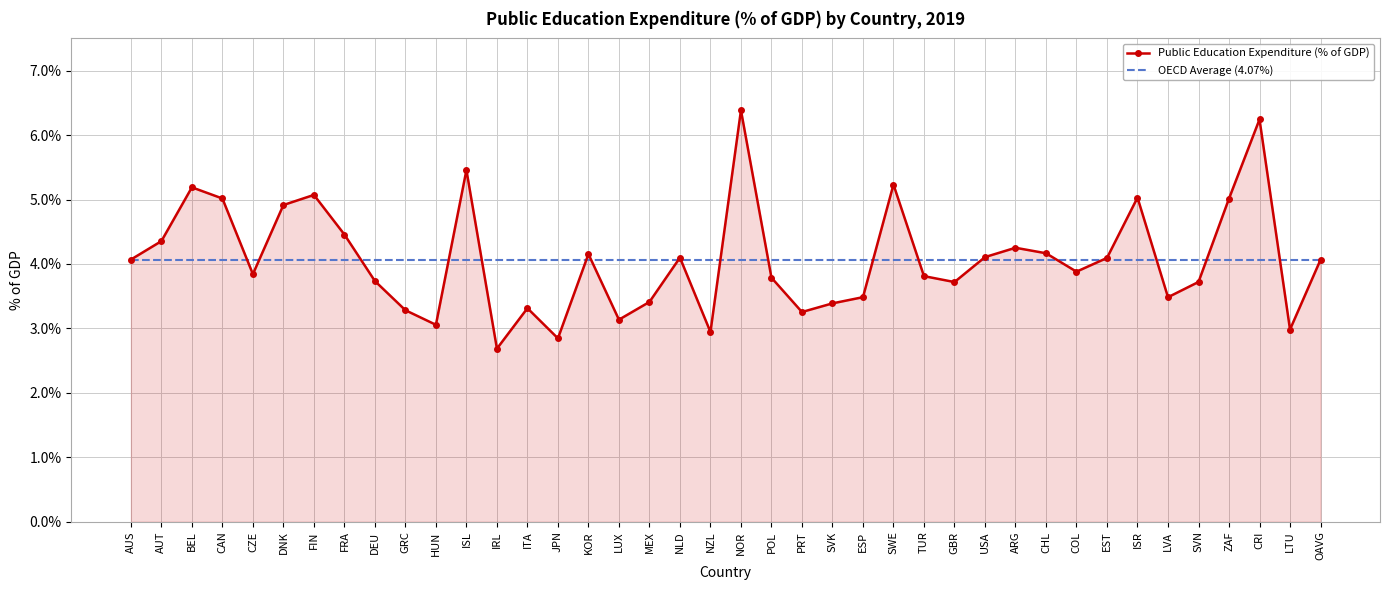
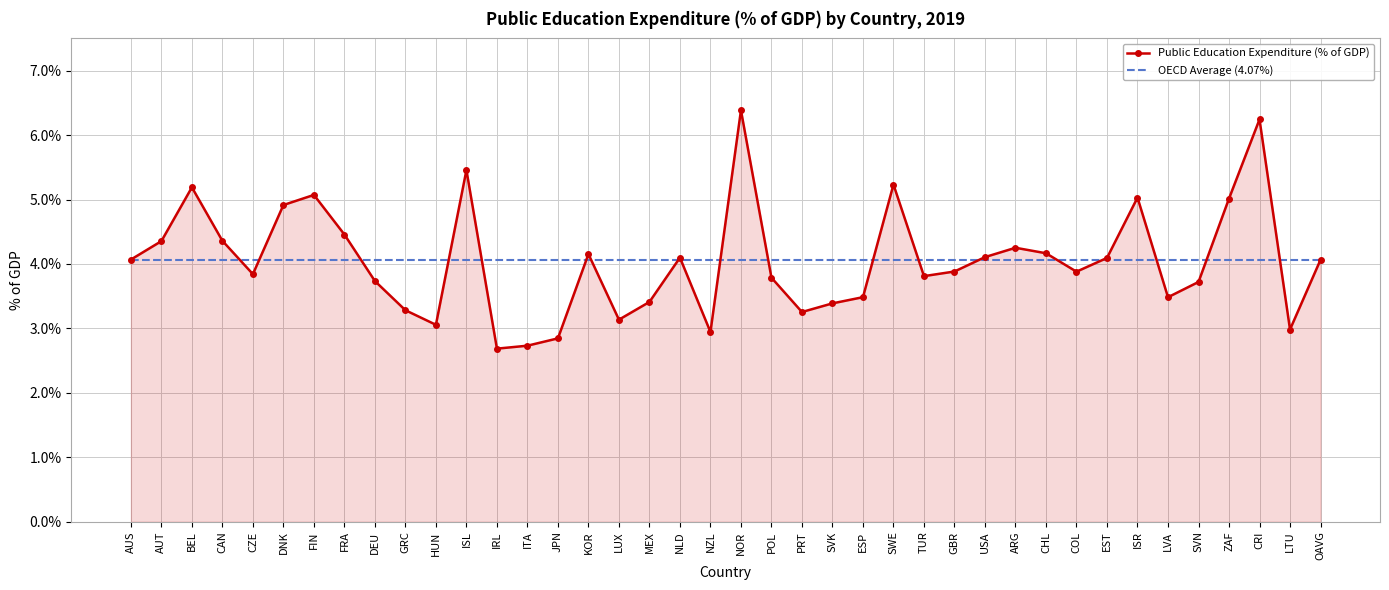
Public Education Expenditure (% of GDP), CAN: 5.0% -> 4.4%
Public Education Expenditure (% of GDP), ITA: 3.3% -> 2.7%
Public Education Expenditure (% of GDP), GBR: 3.7% -> 3.9%
